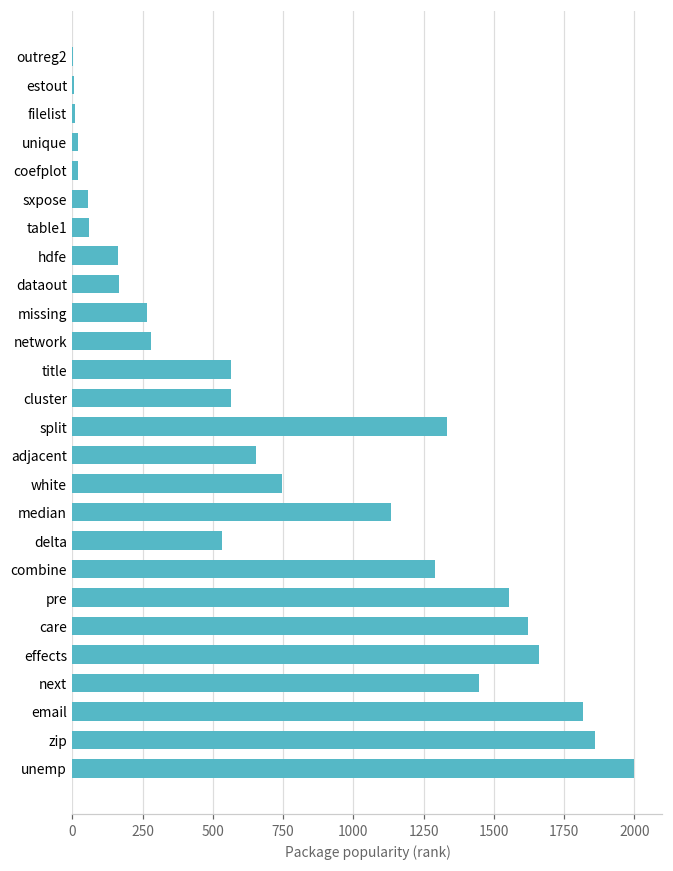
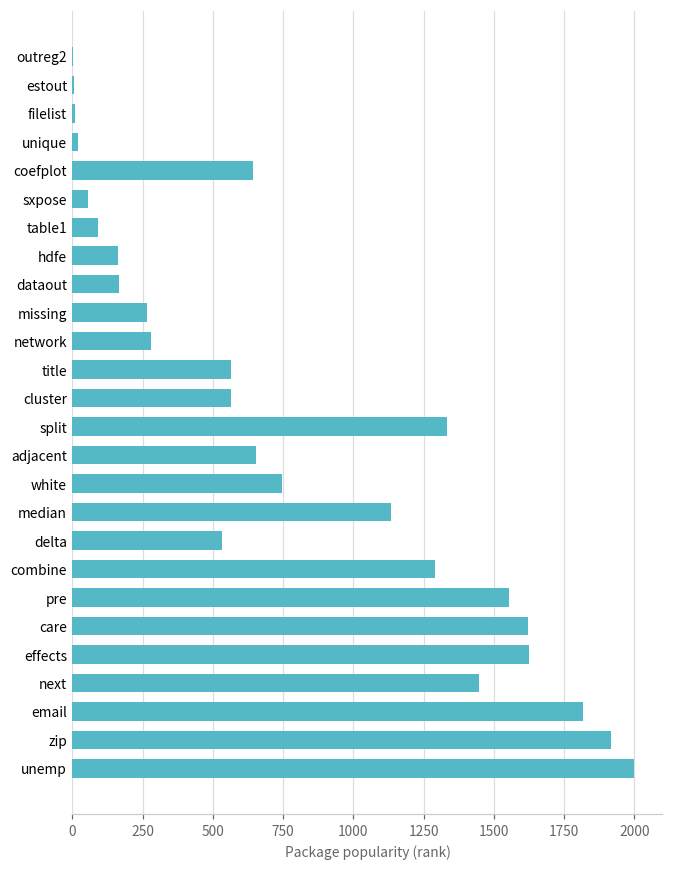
coefplot: 20 -> 640
table1: 60 -> 90
effects: 1660 -> 1630
zip: 1860 -> 1920
